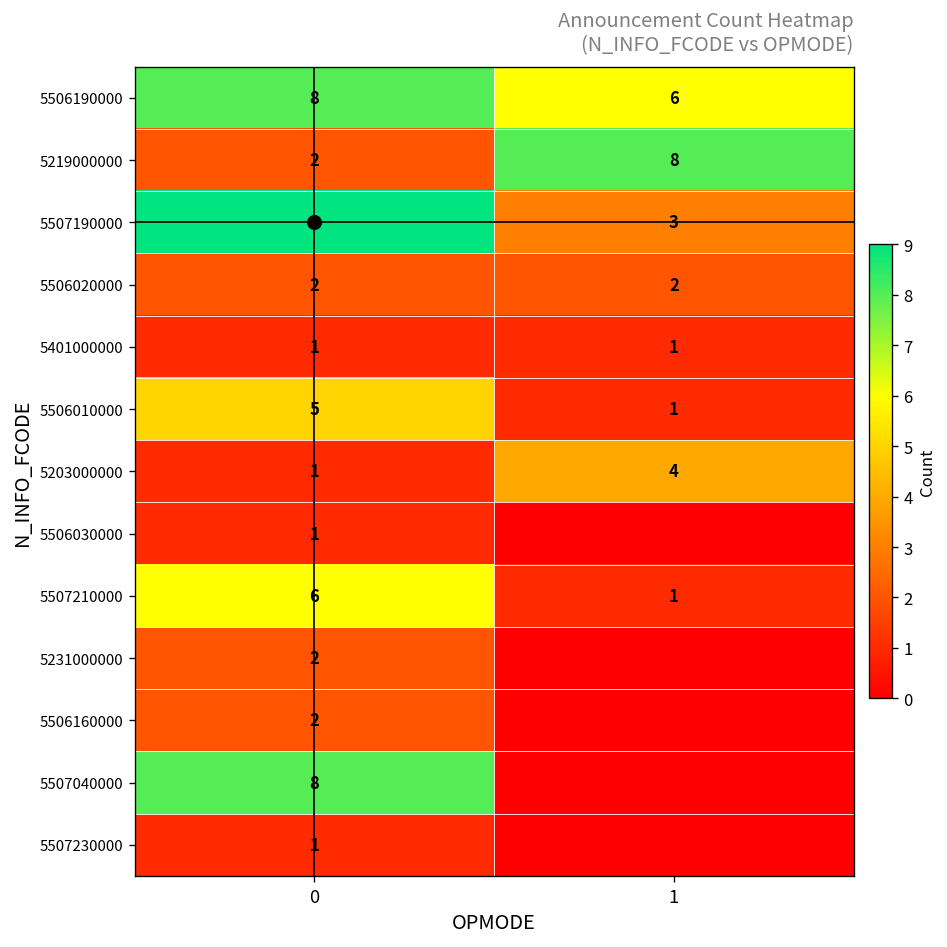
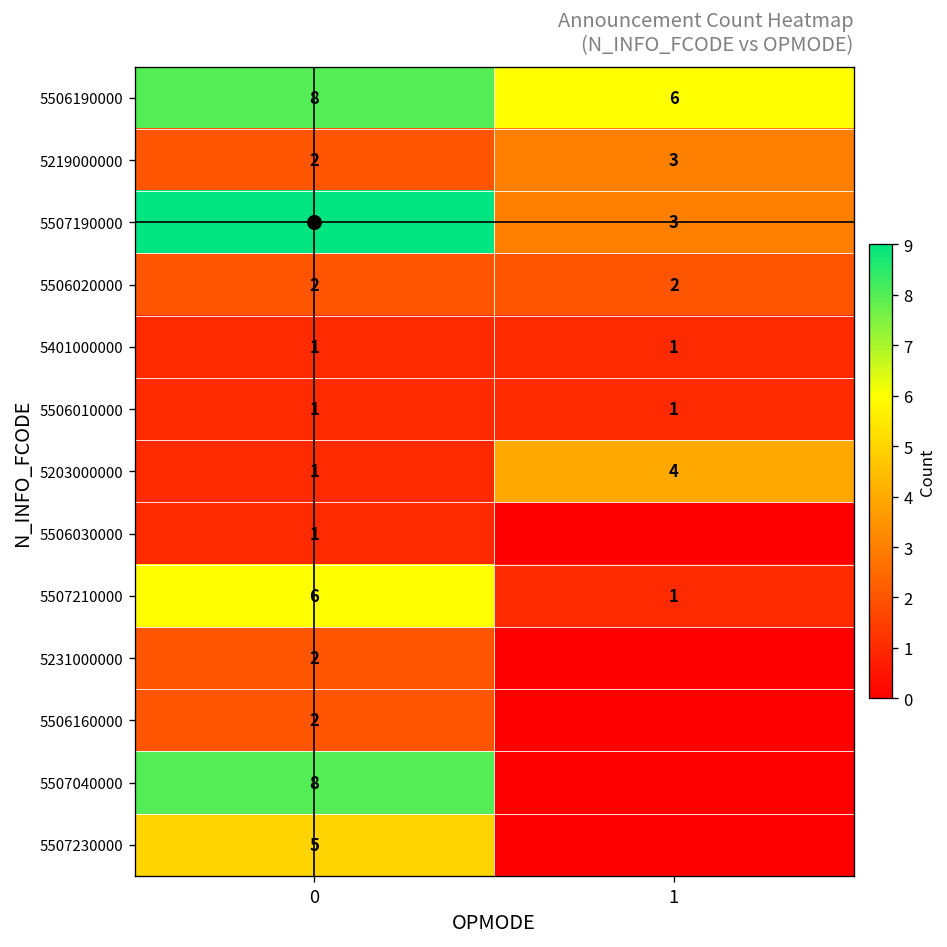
5219000000, 1: 8 -> 3
5506010000, 0: 5 -> 1
5507230000, 0: 1 -> 5
